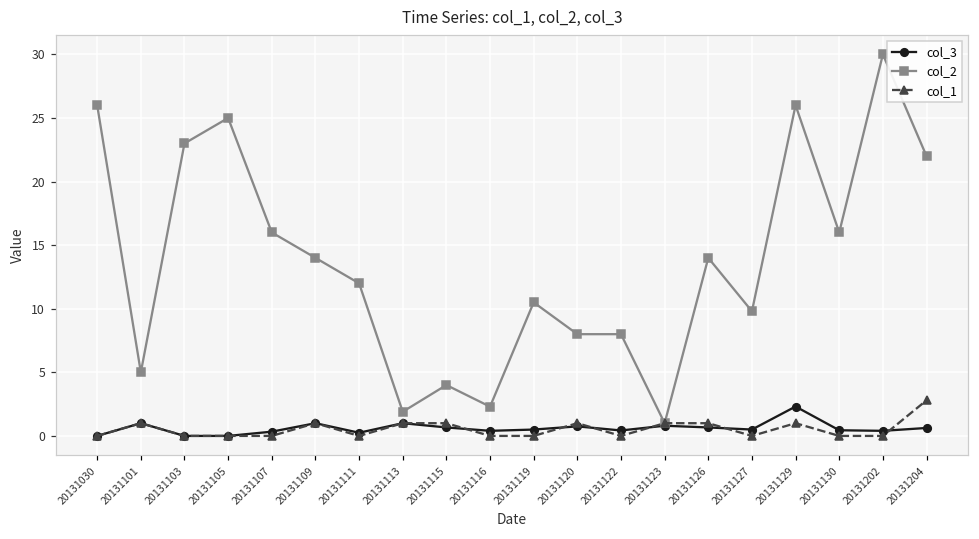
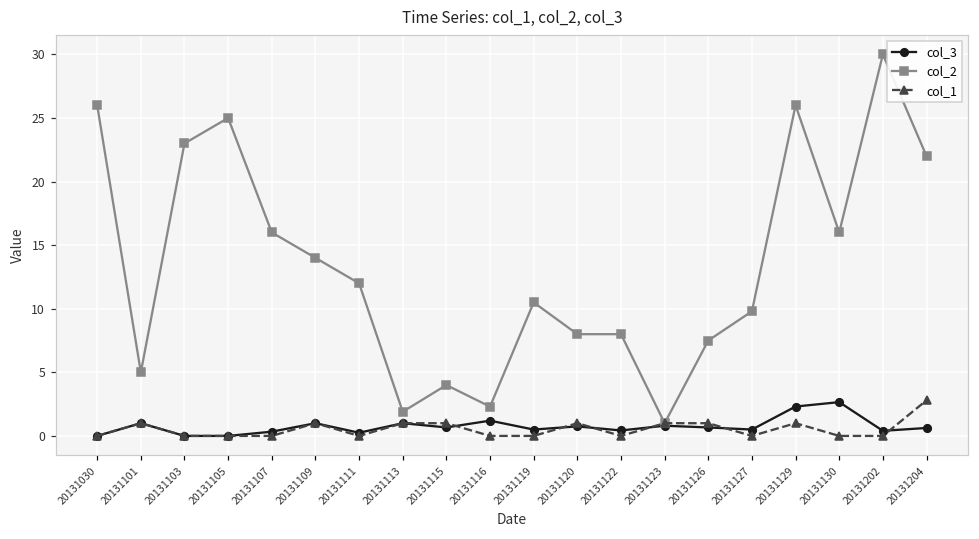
col_3, 20131116: 0.4 -> 1.2
col_2, 20131126: 14.0 -> 7.5
col_3, 20131130: 0.4 -> 2.7
